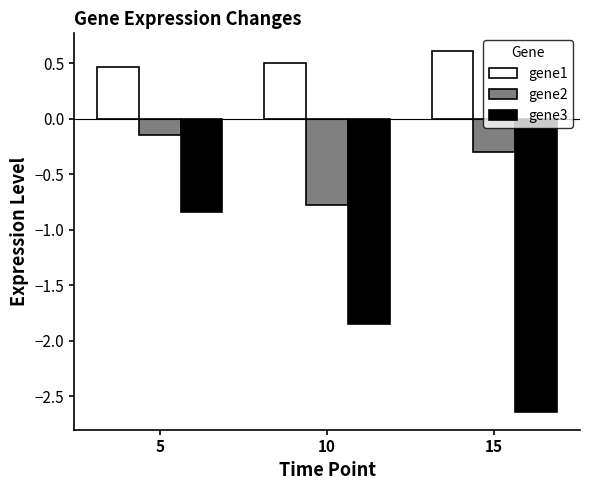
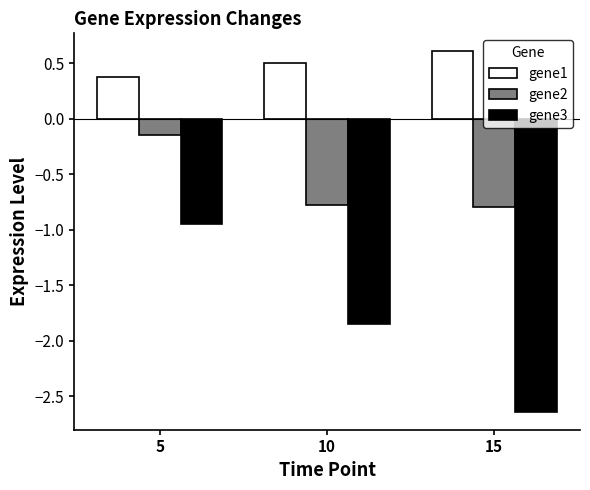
gene1, 5: 0.46 -> 0.38
gene3, 5: -0.84 -> -0.94
gene2, 15: -0.29 -> -0.79
